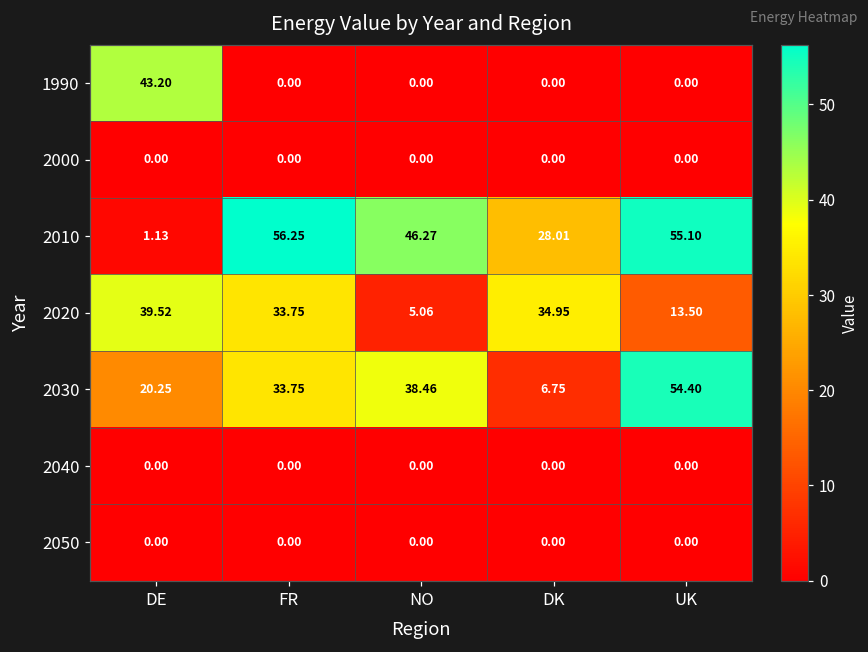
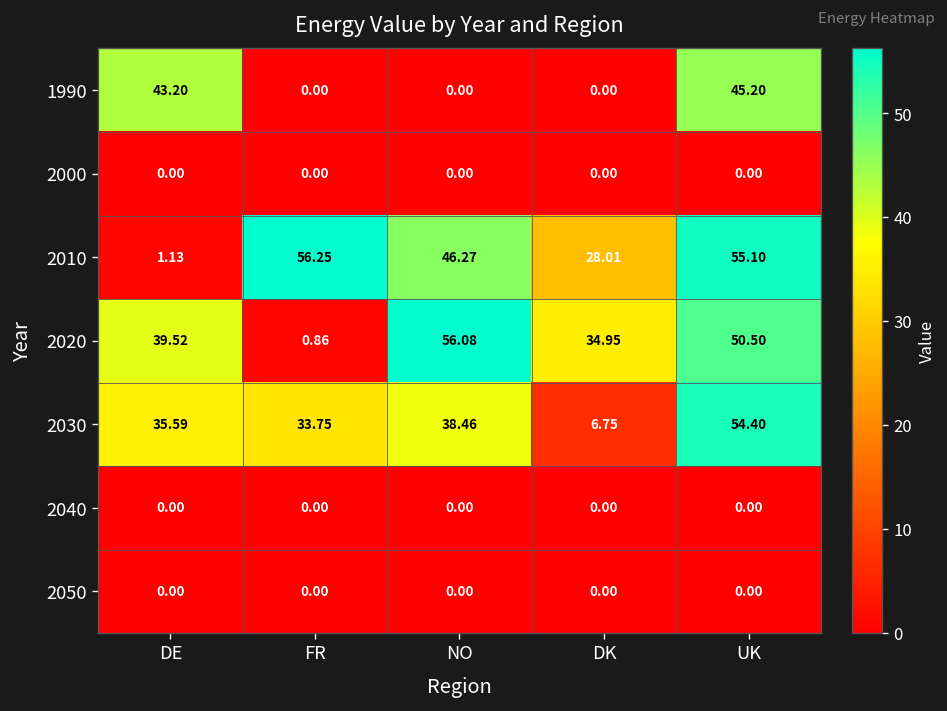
1990, UK: 0.00 -> 45.20
2020, FR: 33.75 -> 0.86
2020, NO: 5.06 -> 56.08
2020, UK: 13.50 -> 50.50
2030, DE: 20.25 -> 35.59
